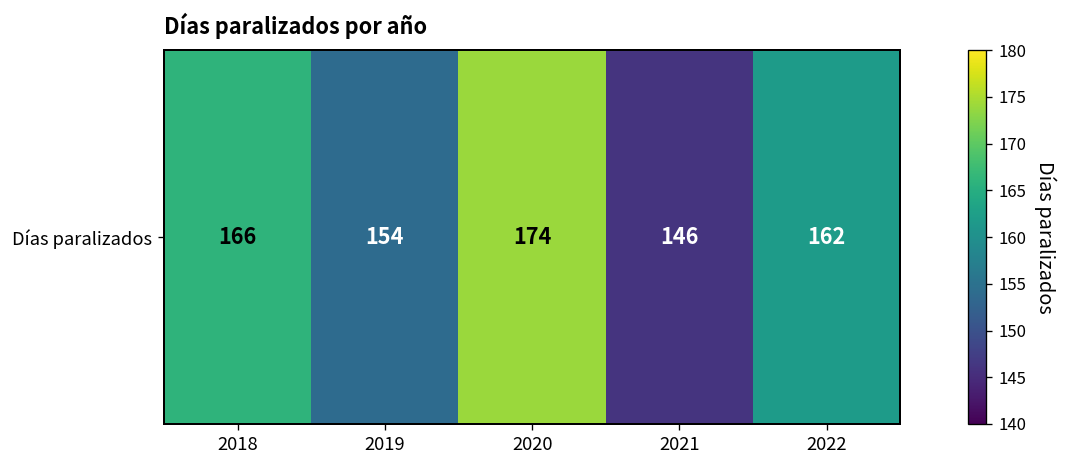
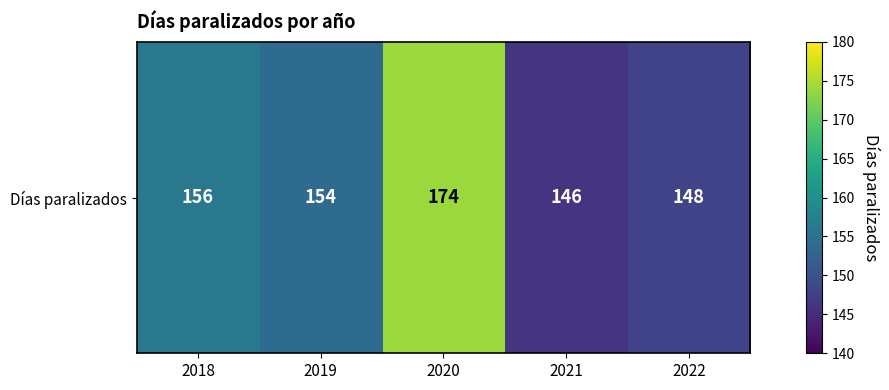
Días paralizados, 2018: 166 -> 156
Días paralizados, 2022: 162 -> 148
